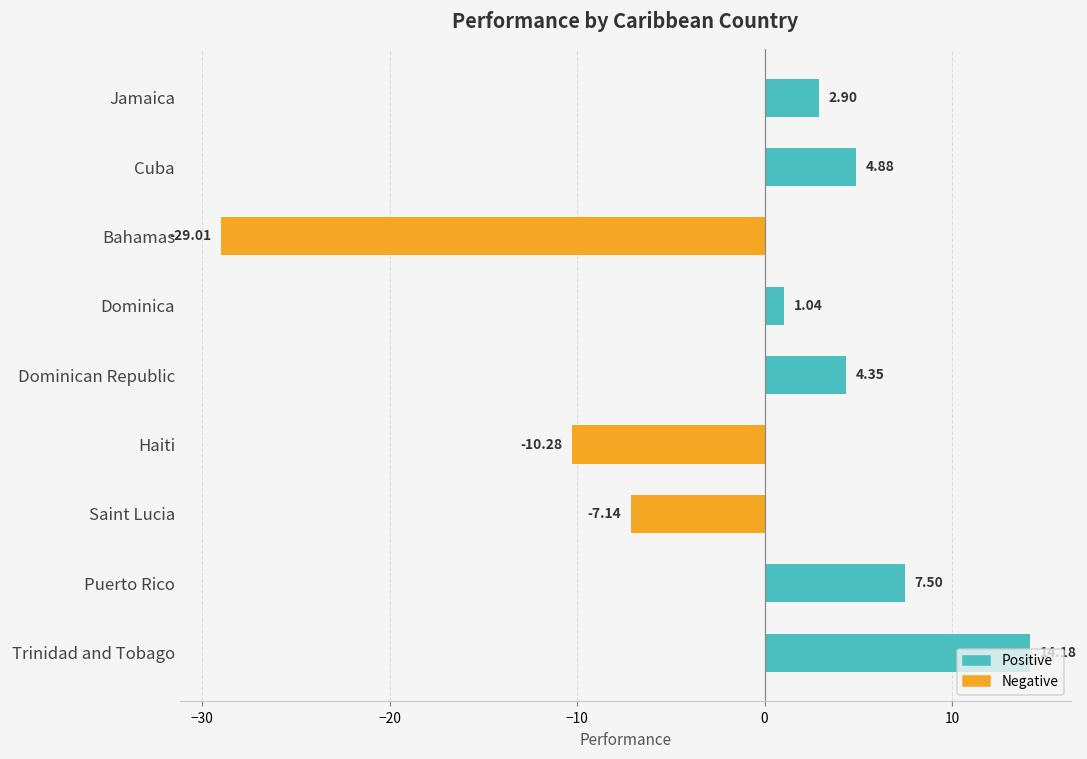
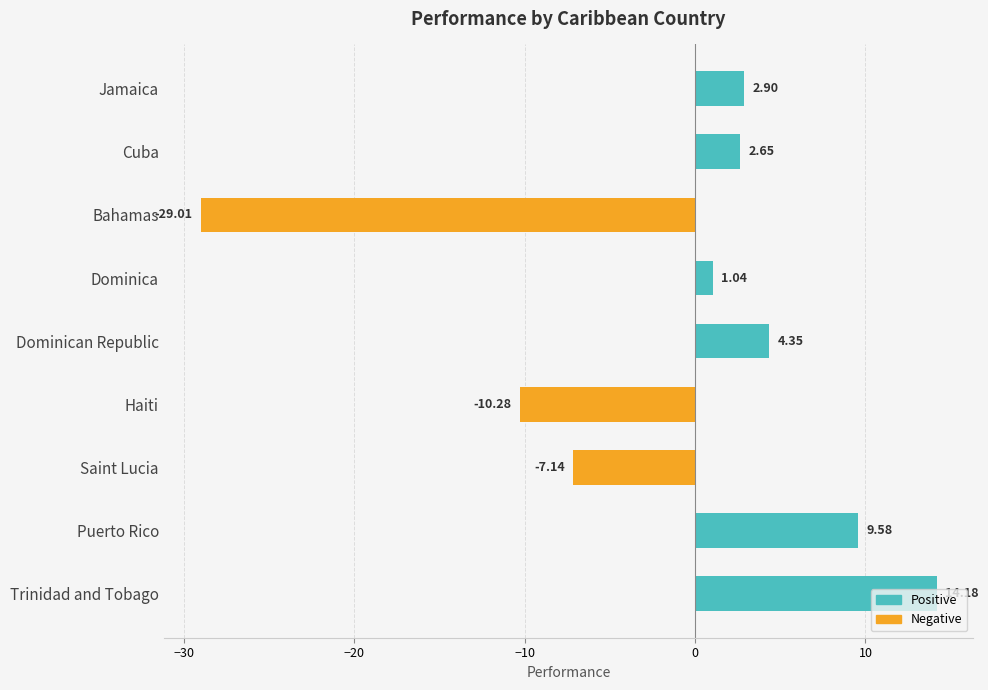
Cuba: 4.88 -> 2.65
Puerto Rico: 7.50 -> 9.58
